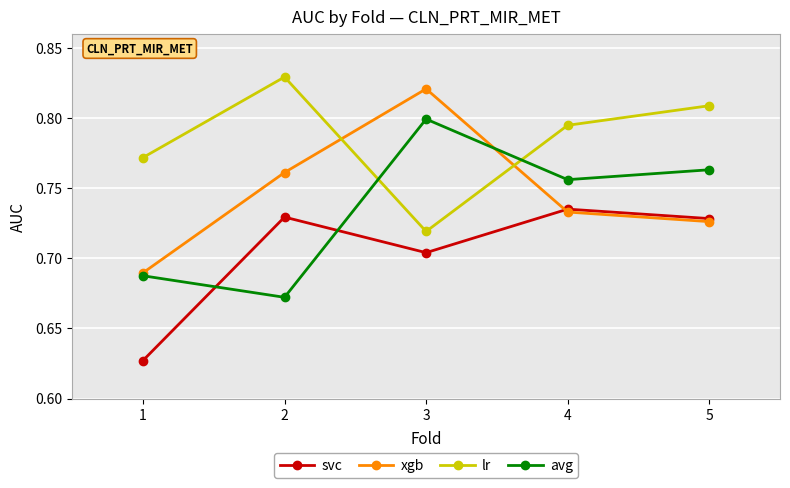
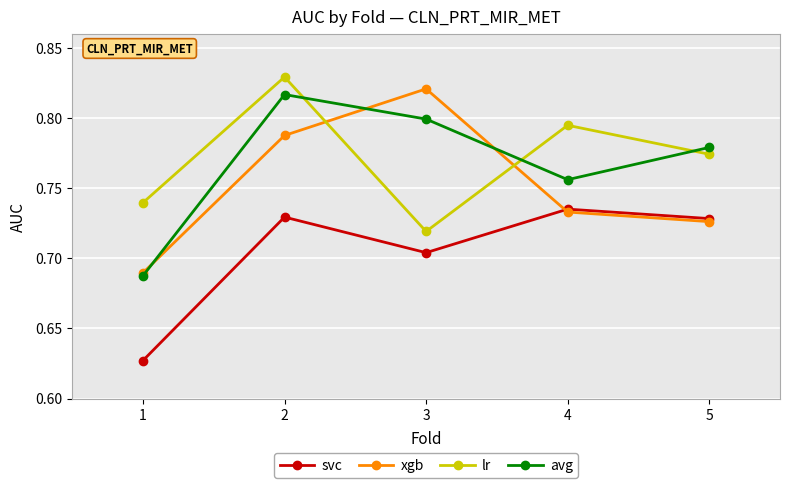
lr, 1: 0.772 -> 0.740
xgb, 2: 0.761 -> 0.788
avg, 2: 0.672 -> 0.817
lr, 5: 0.809 -> 0.774
avg, 5: 0.763 -> 0.779
